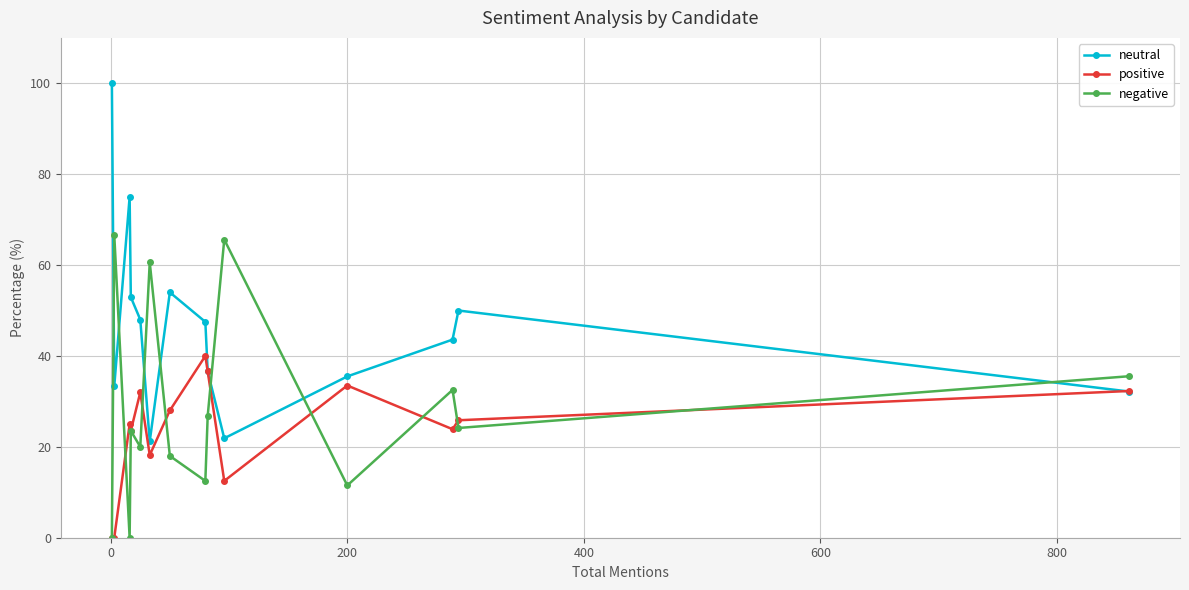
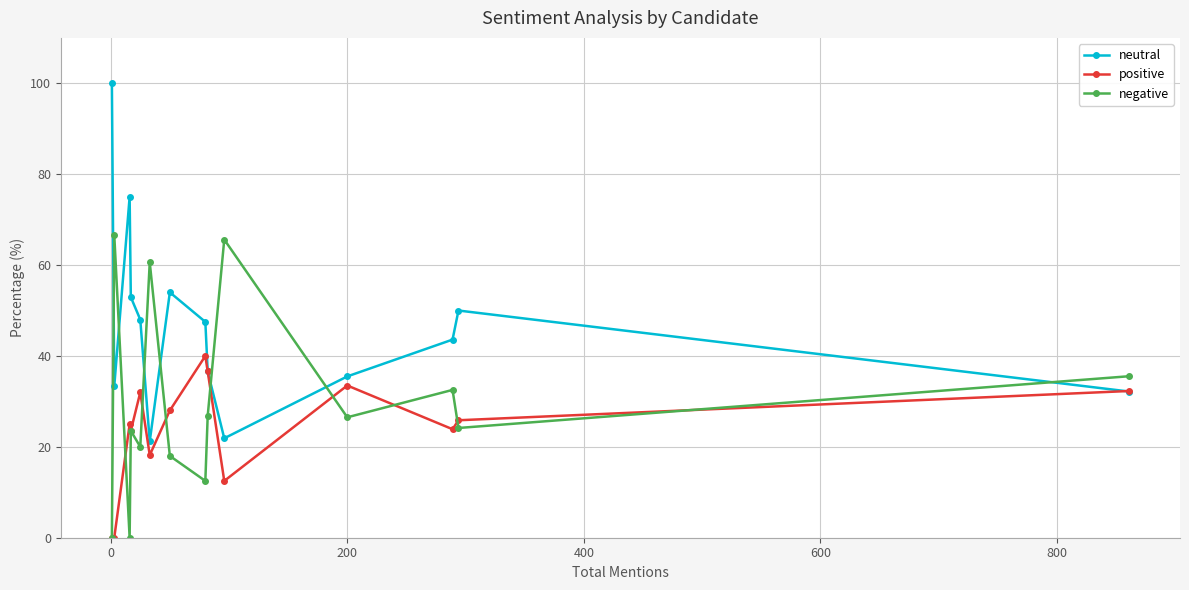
negative, 200: 12 -> 27
